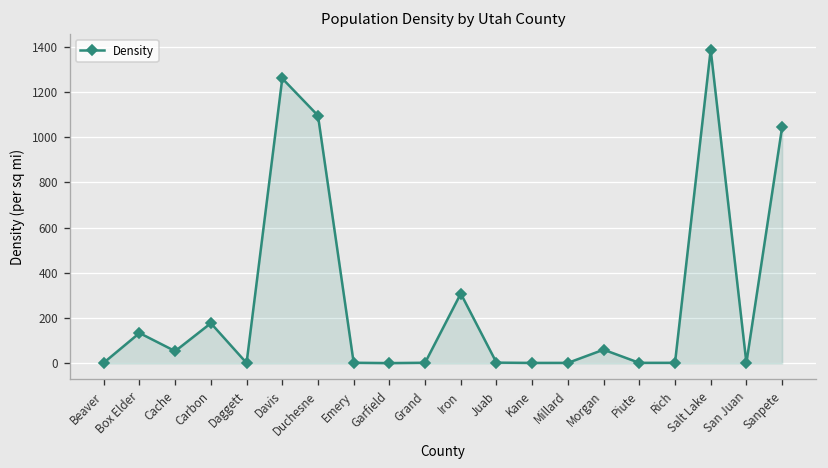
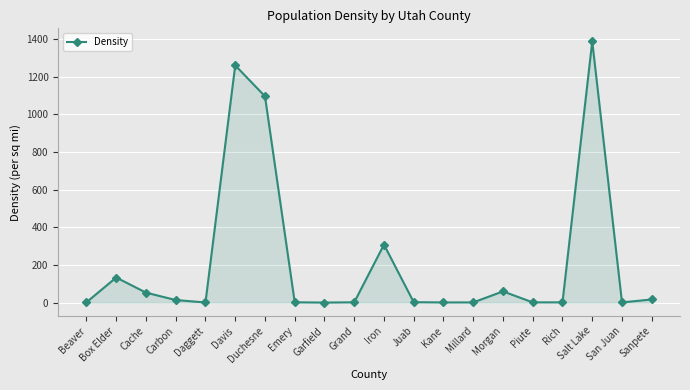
Carbon: 180 -> 10
Sanpete: 1040 -> 20
